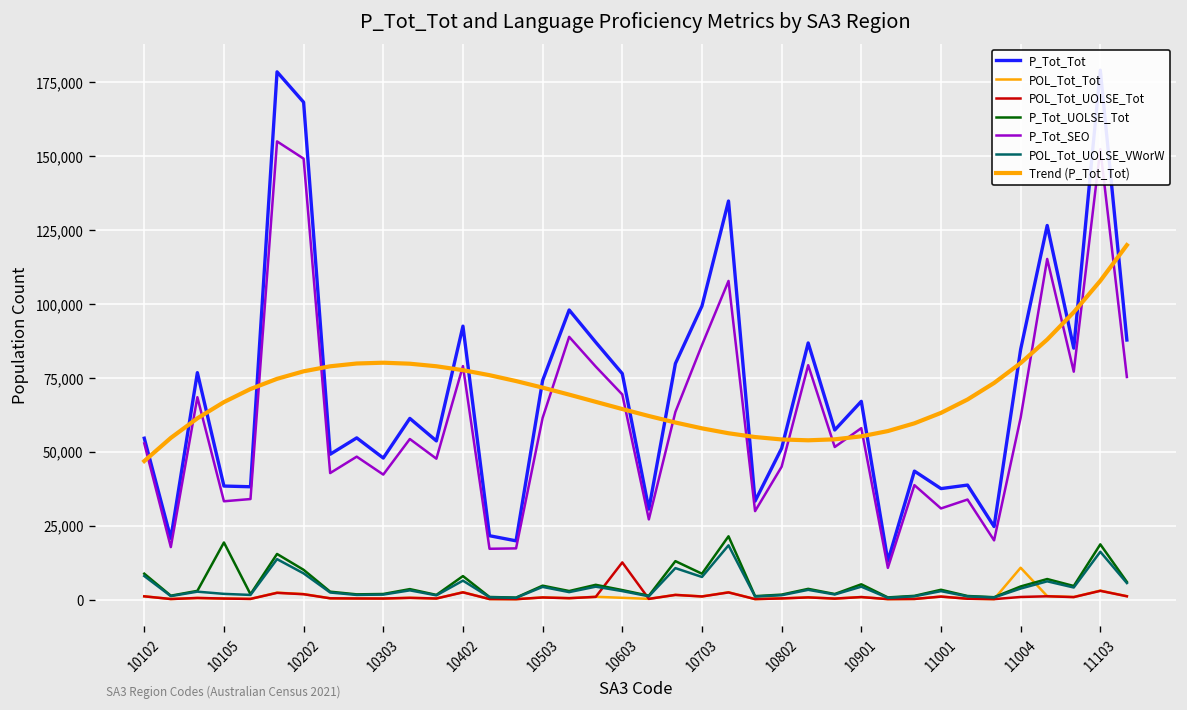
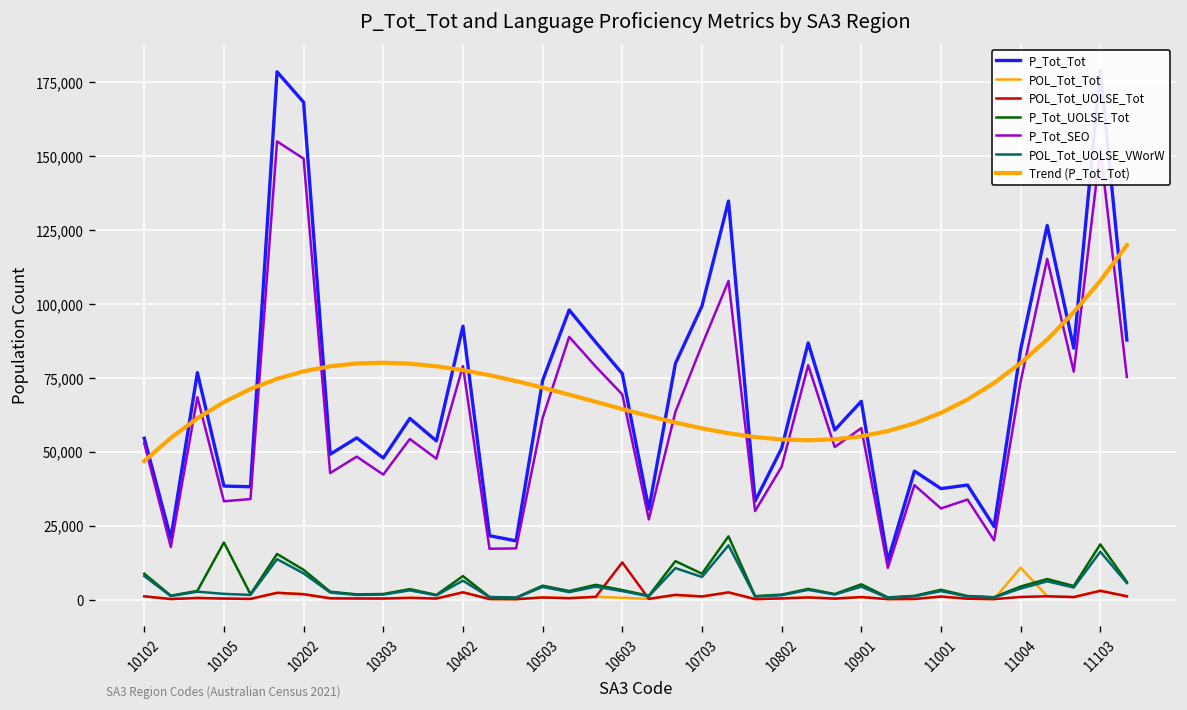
P_Tot_SEO, 11004: 61,000 -> 74,000
